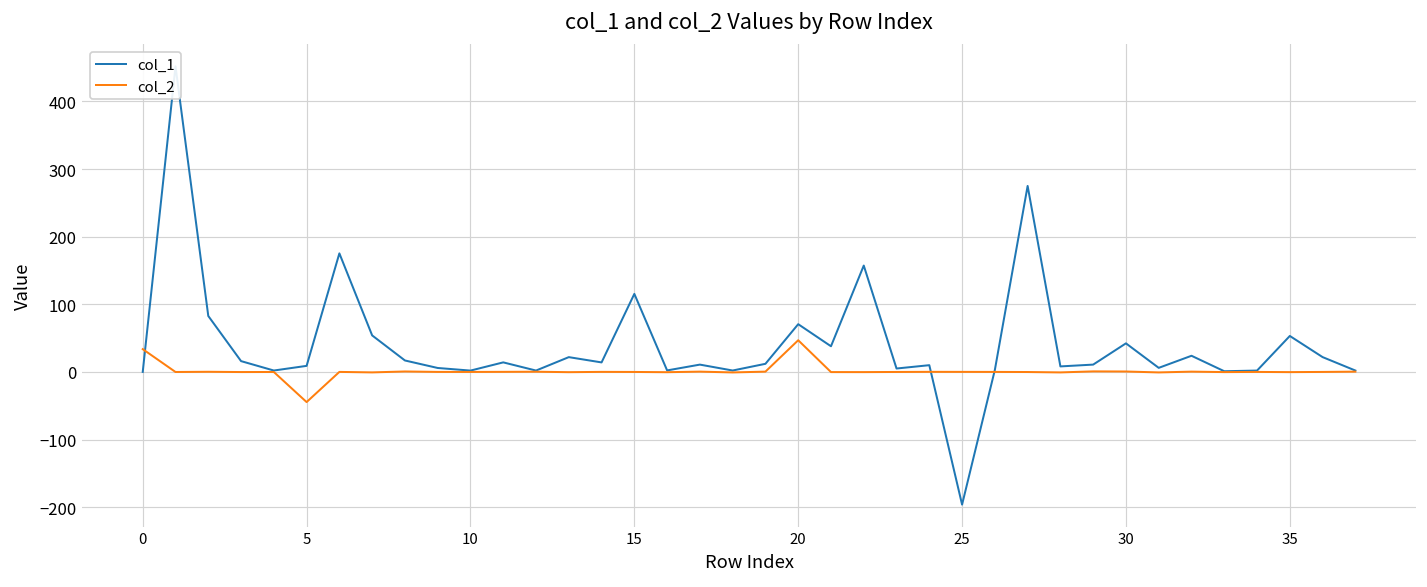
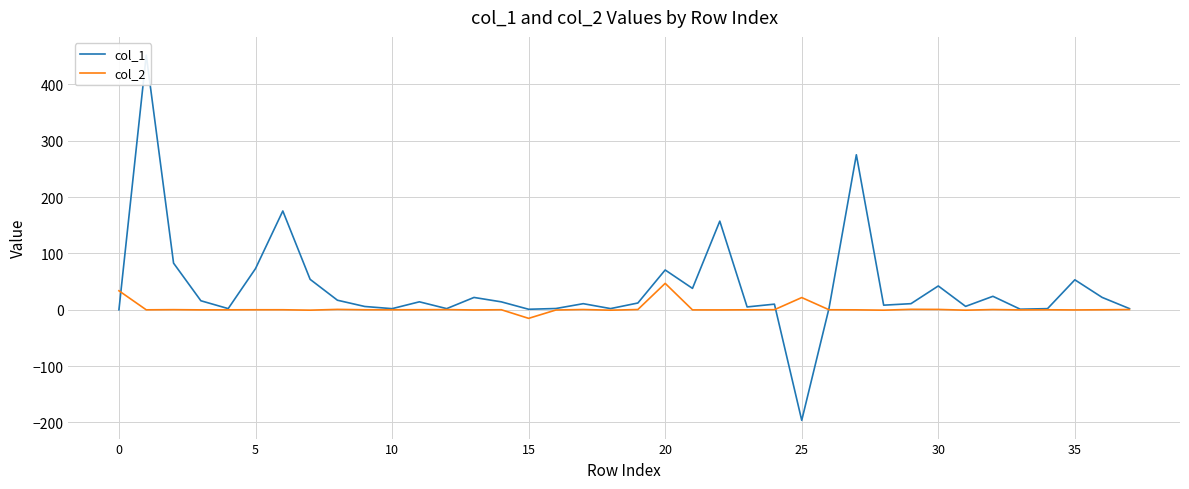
col_1, 5: 10 -> 70
col_2, 5: -40 -> 0
col_1, 15: 120 -> 0
col_2, 15: 0 -> -20
col_2, 25: 0 -> 20
